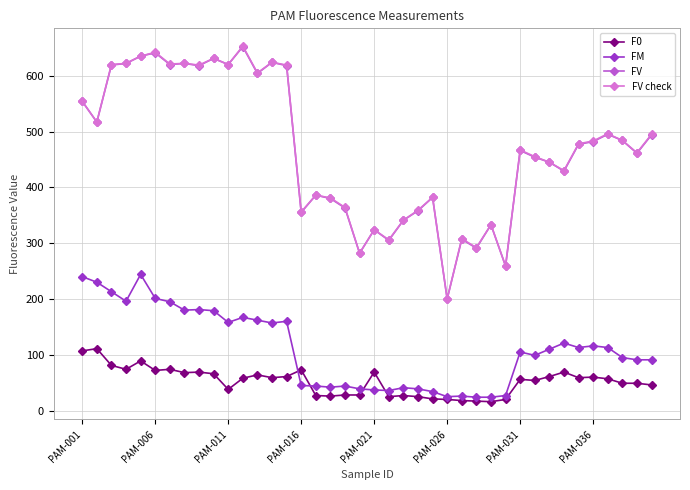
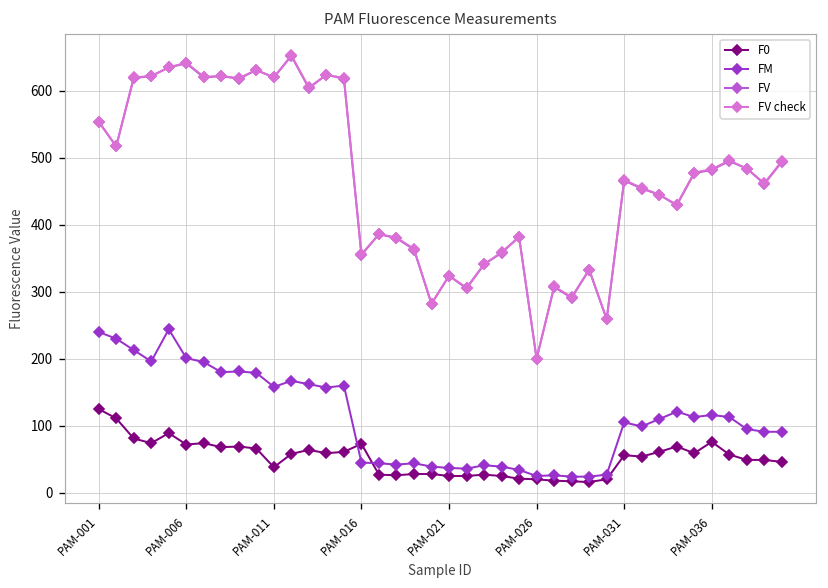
F0, PAM-001: 110 -> 130
F0, PAM-021: 70 -> 30
F0, PAM-036: 60 -> 80
